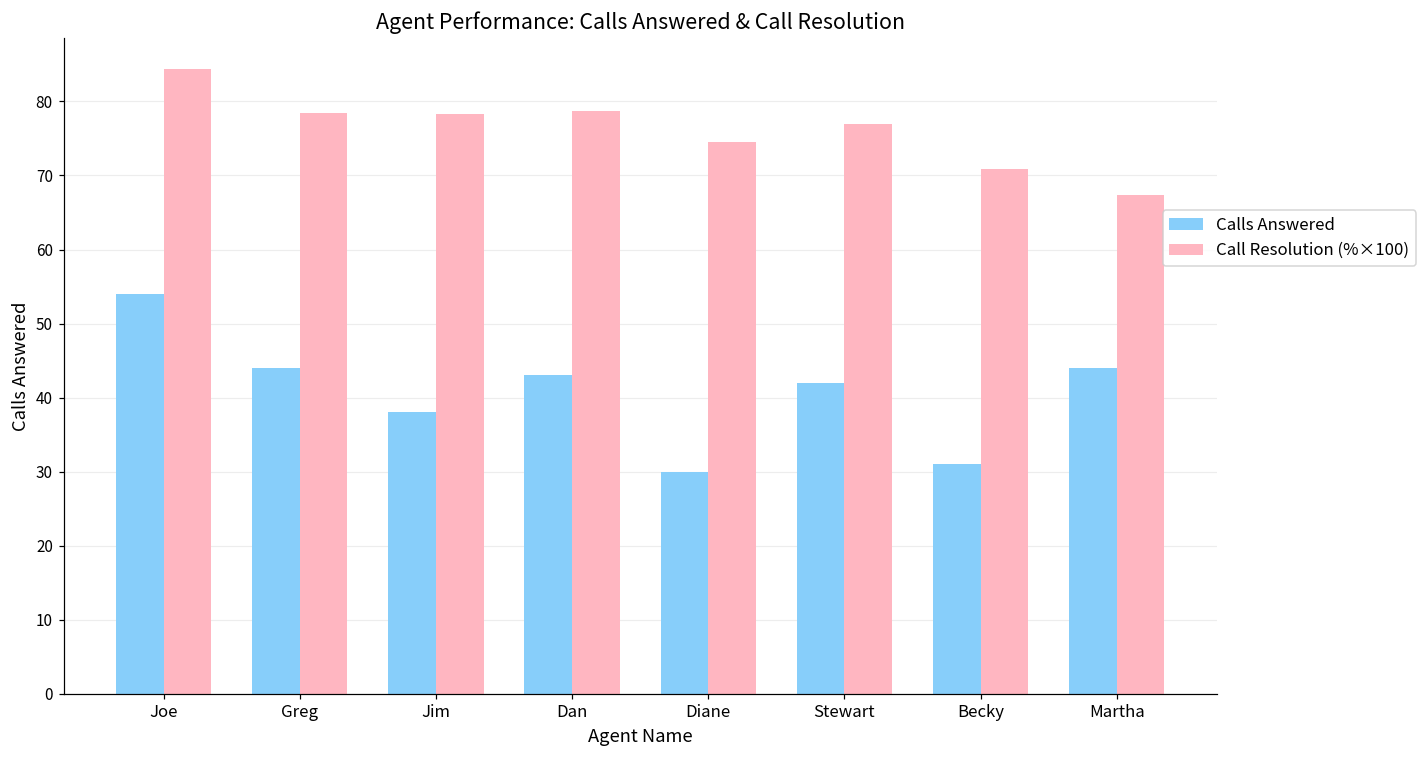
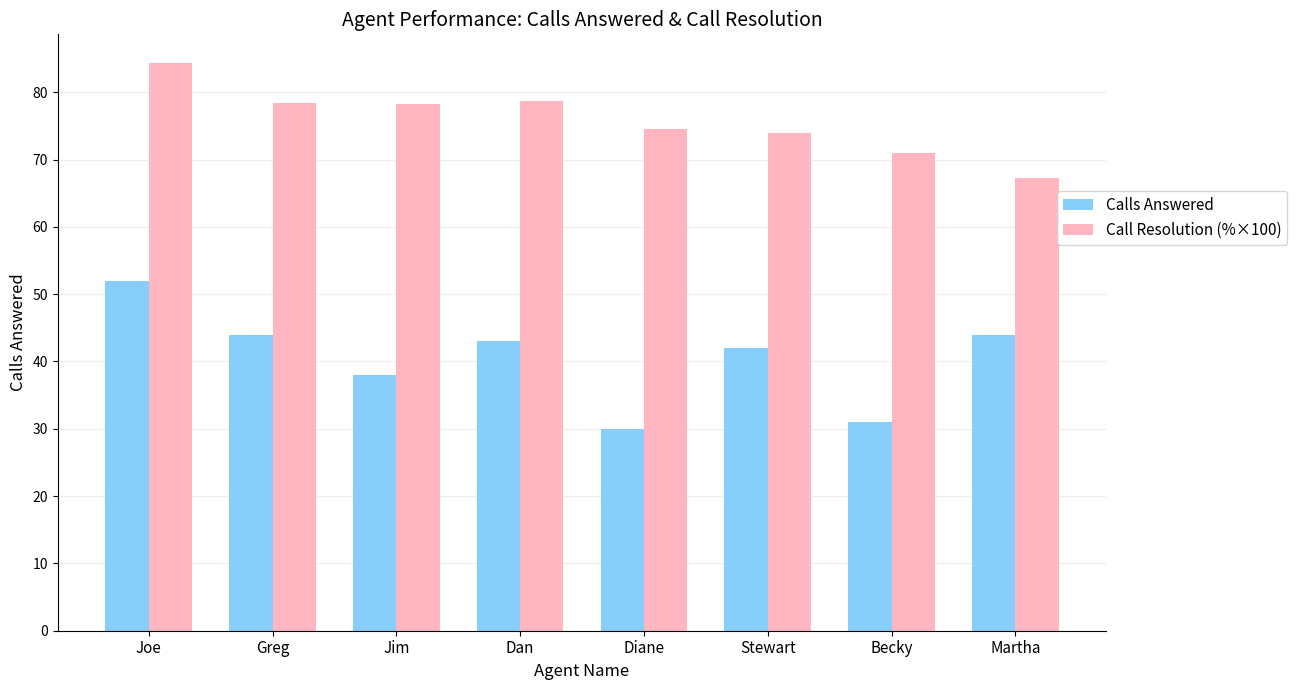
Calls Answered, Joe: 54 -> 52
Call Resolution (%×100), Stewart: 77 -> 74
